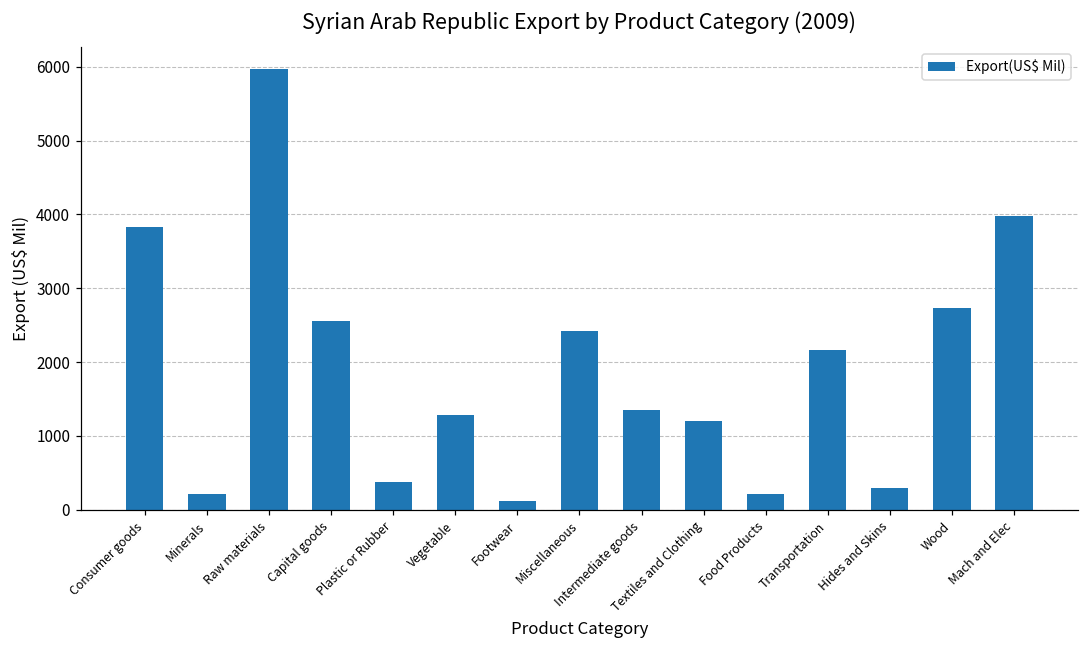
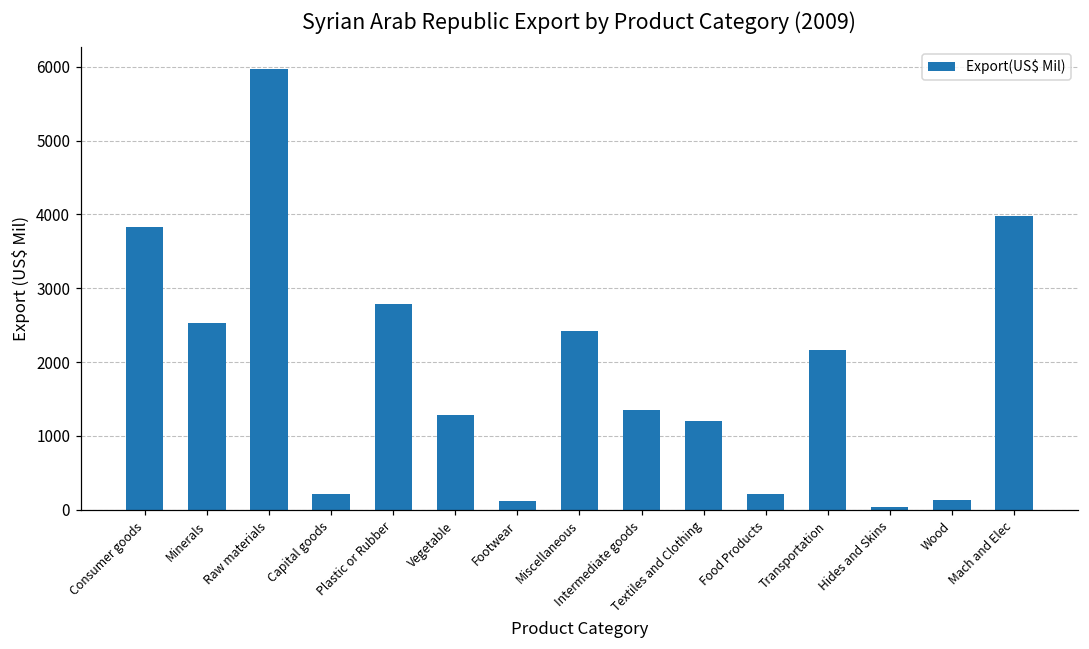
Minerals: 200 -> 2500
Capital goods: 2600 -> 200
Plastic or Rubber: 400 -> 2800
Hides and Skins: 300 -> 0
Wood: 2700 -> 100
